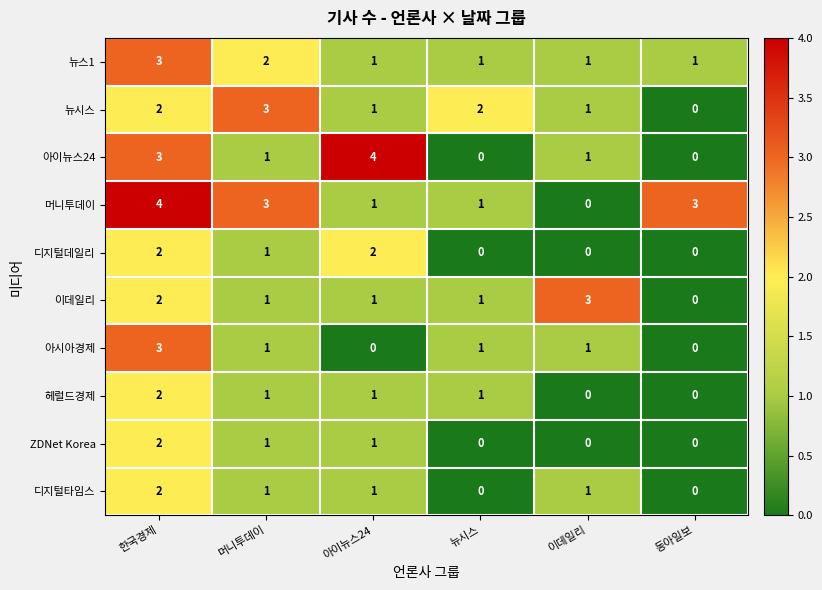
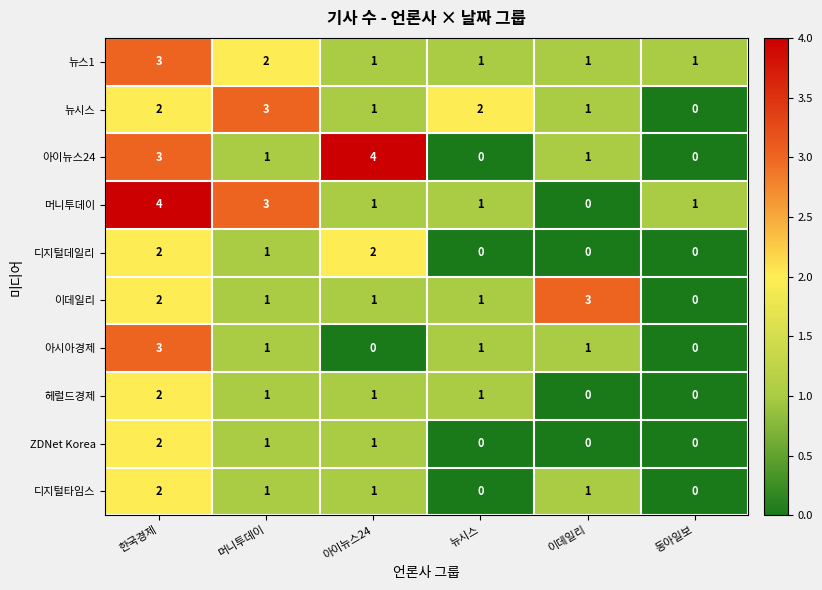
머니투데이, 동아일보: 3 -> 1
